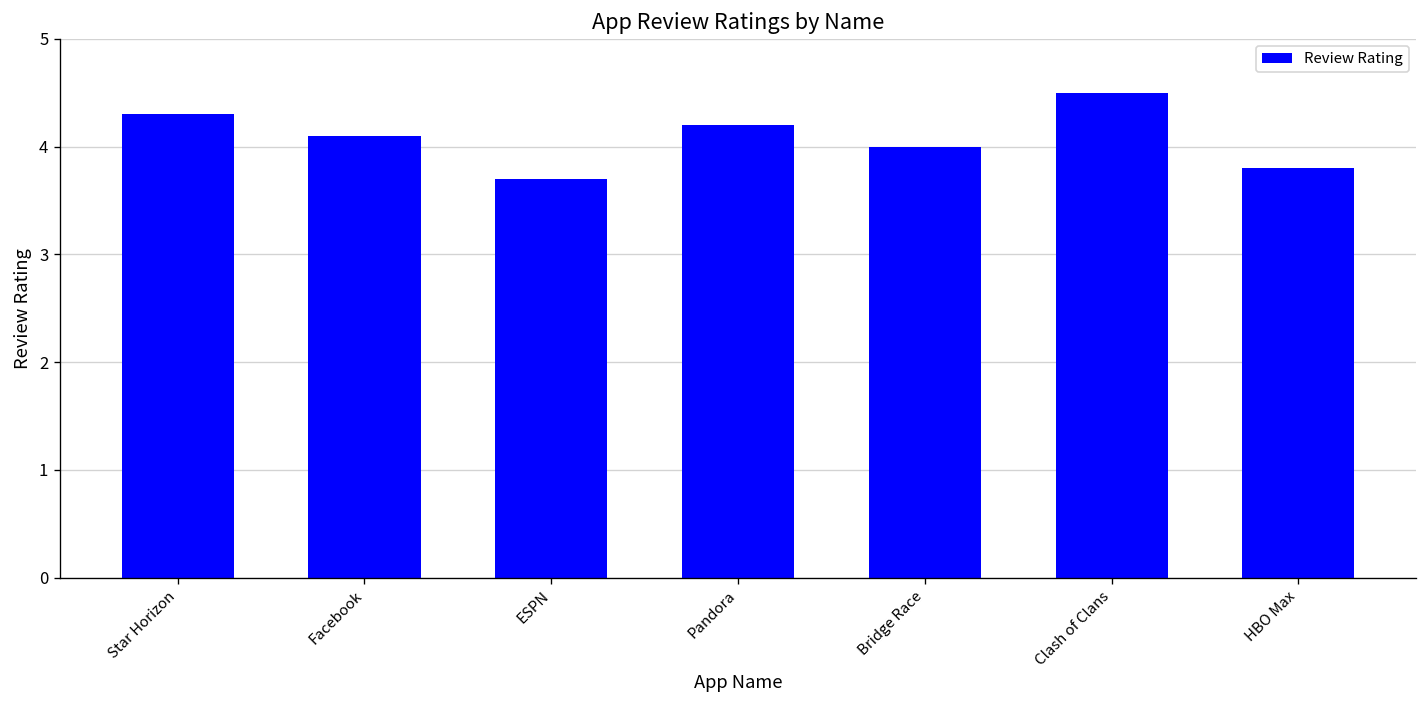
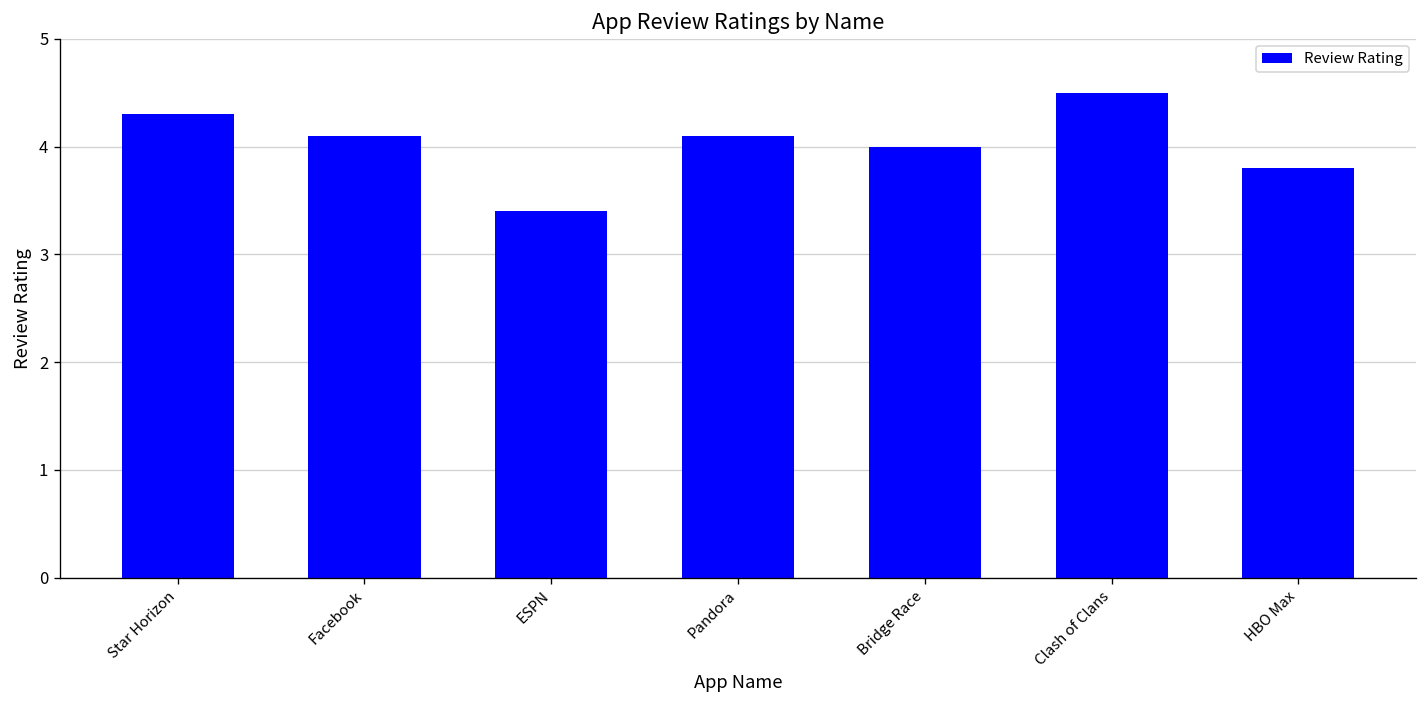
ESPN: 3.7 -> 3.4
Pandora: 4.2 -> 4.1
